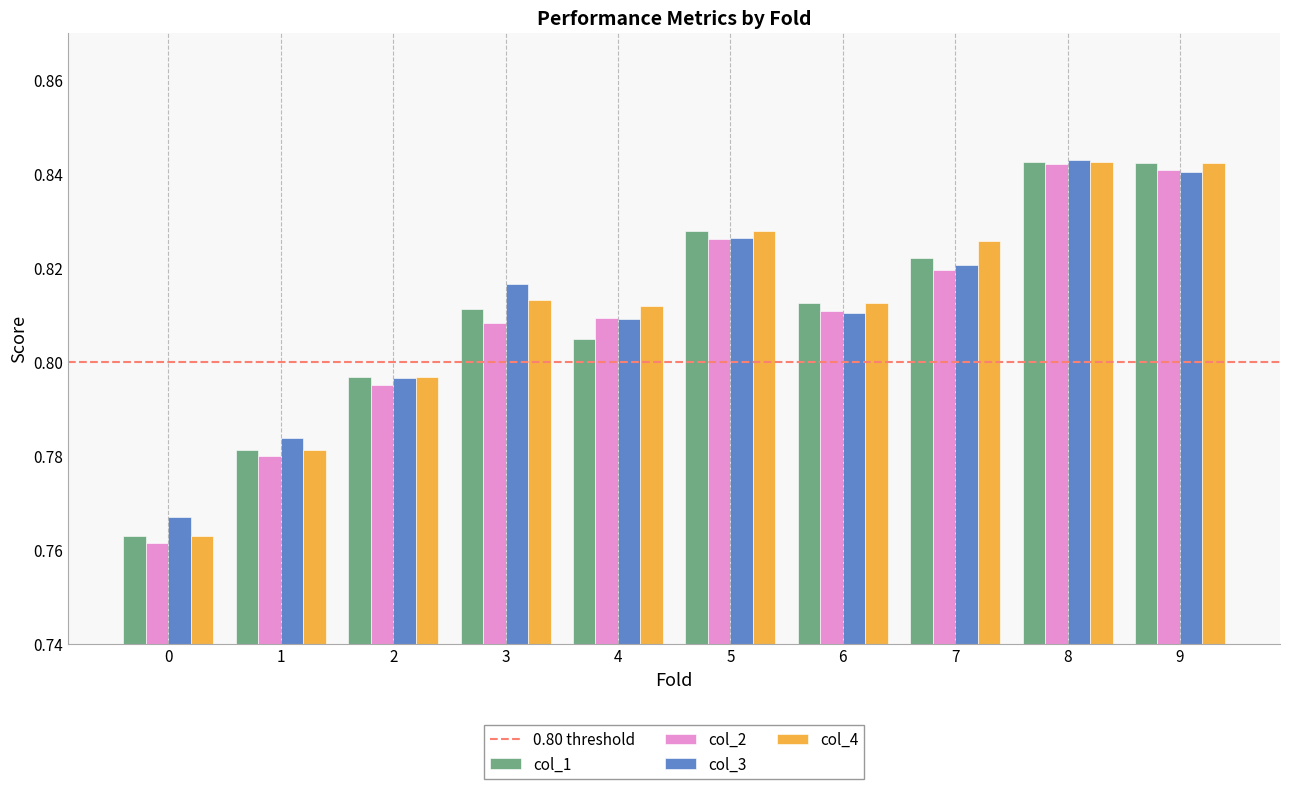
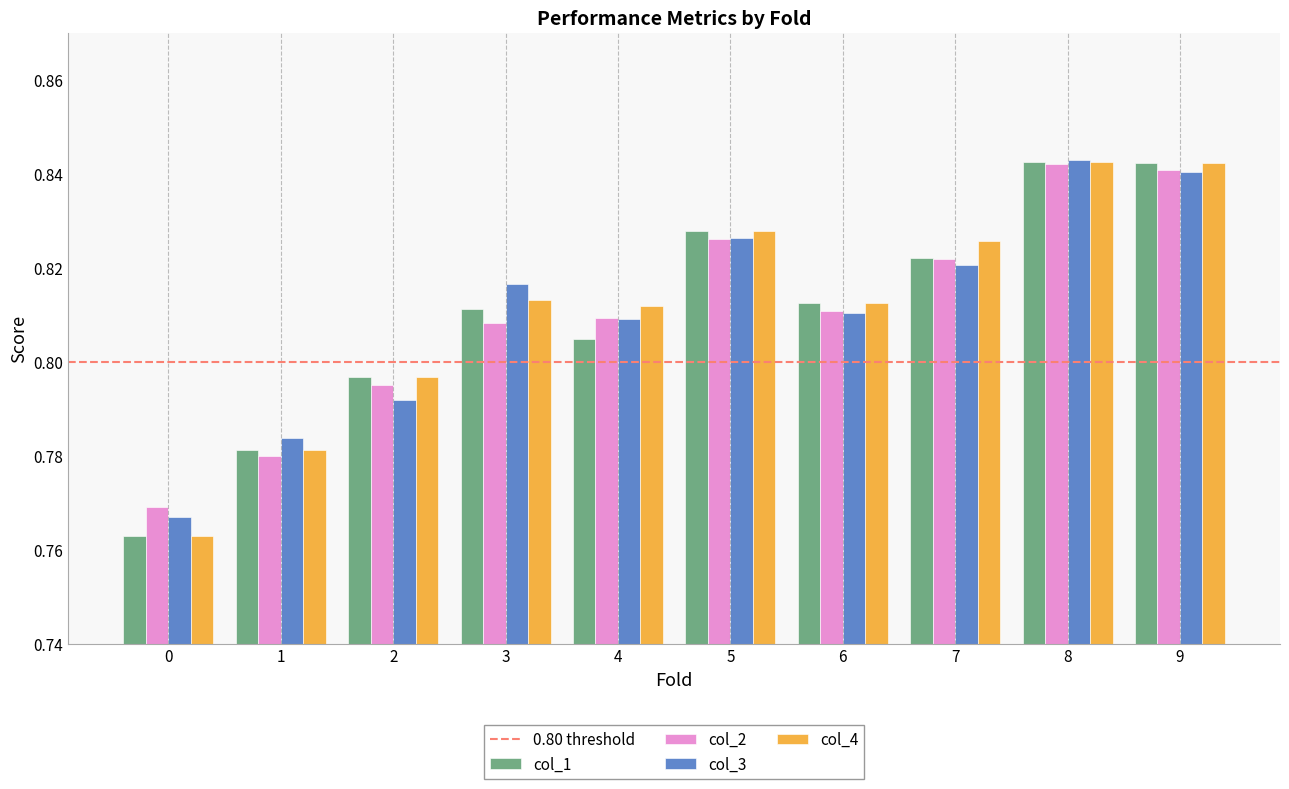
col_2, 0: 0.761 -> 0.769
col_3, 2: 0.797 -> 0.792
col_2, 7: 0.820 -> 0.822
